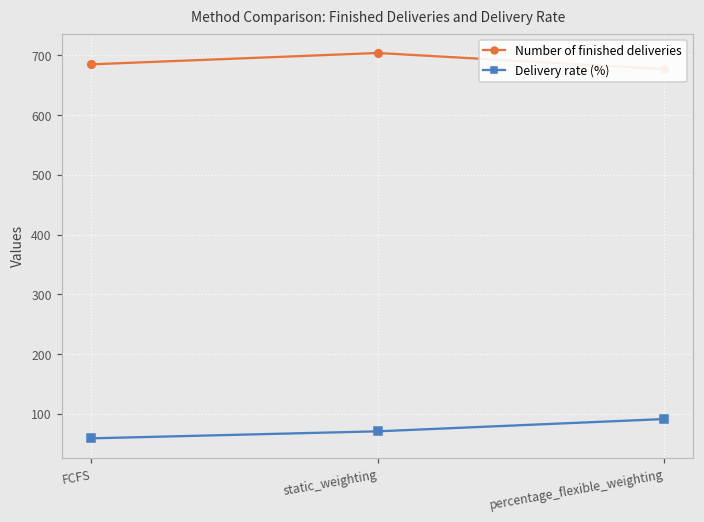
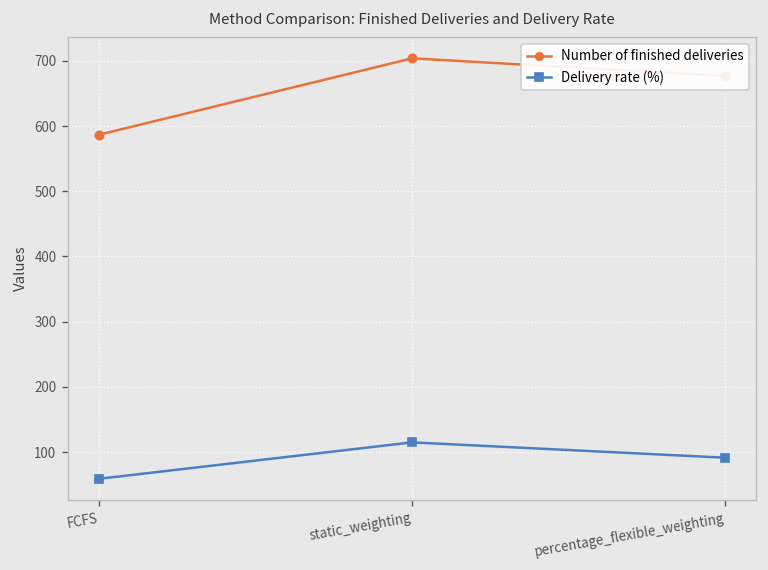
Number of finished deliveries, FCFS: 690 -> 590
Delivery rate (%), static_weighting: 70 -> 110
